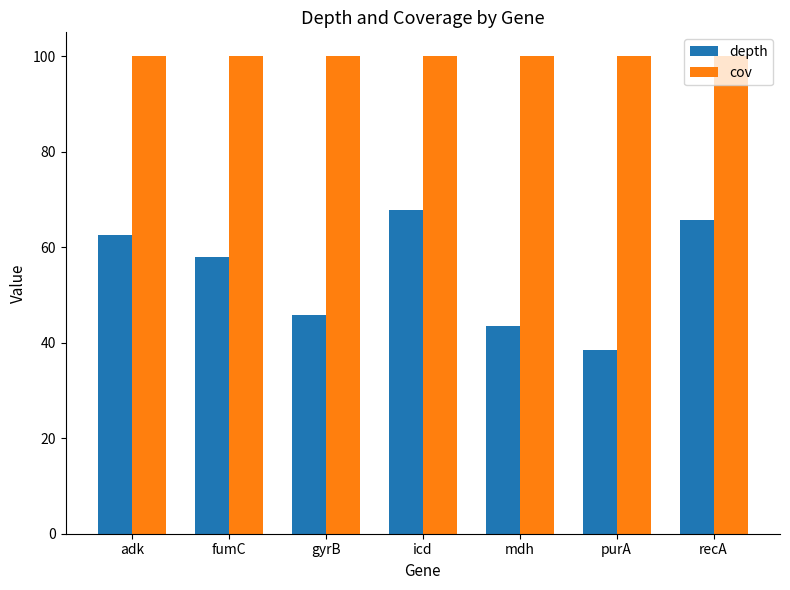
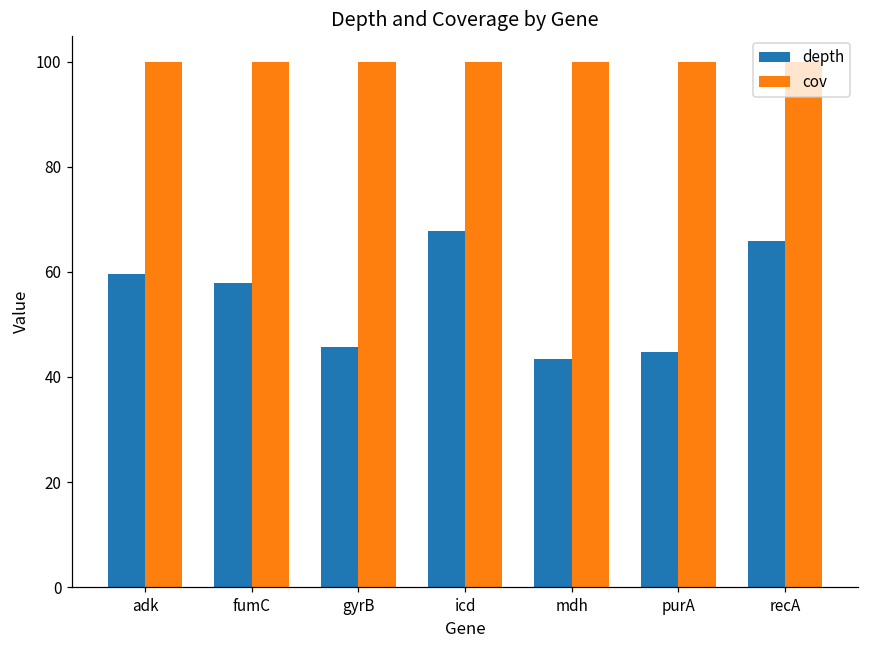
depth, adk: 63 -> 60
depth, purA: 38 -> 45
